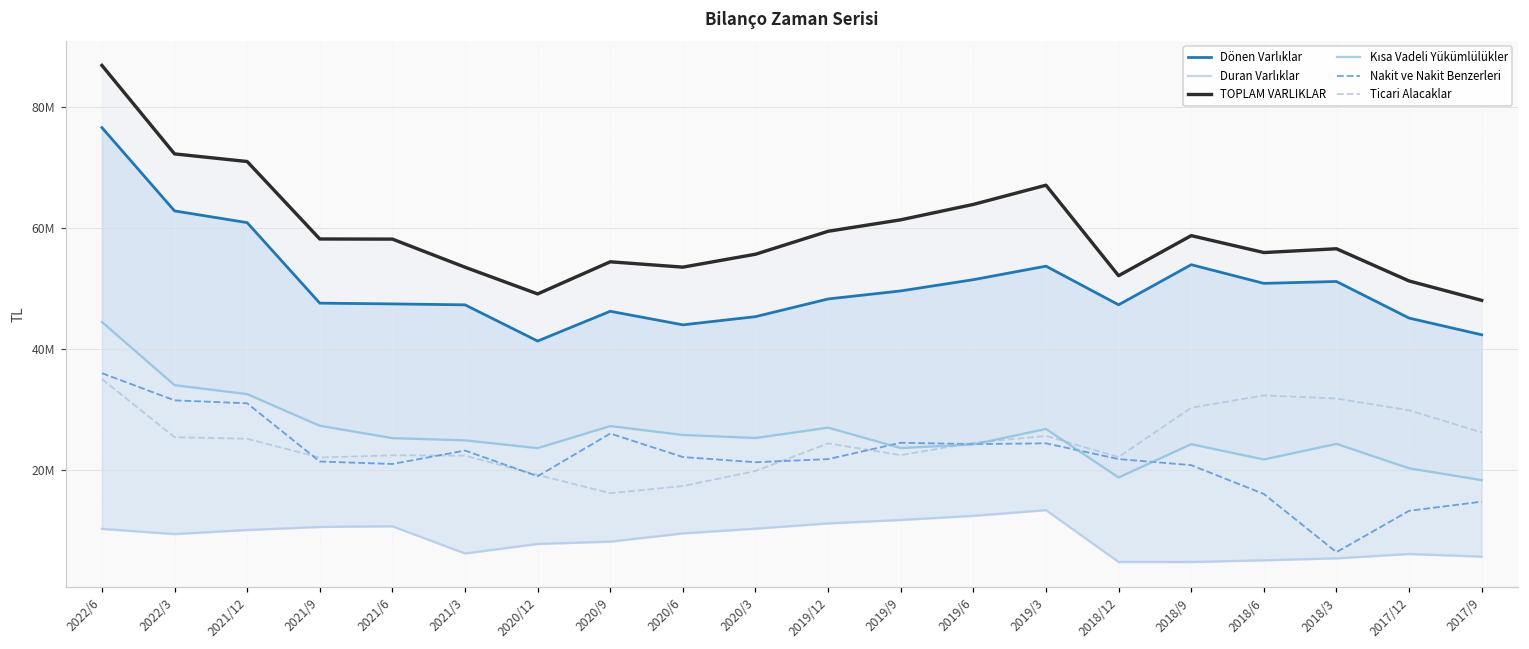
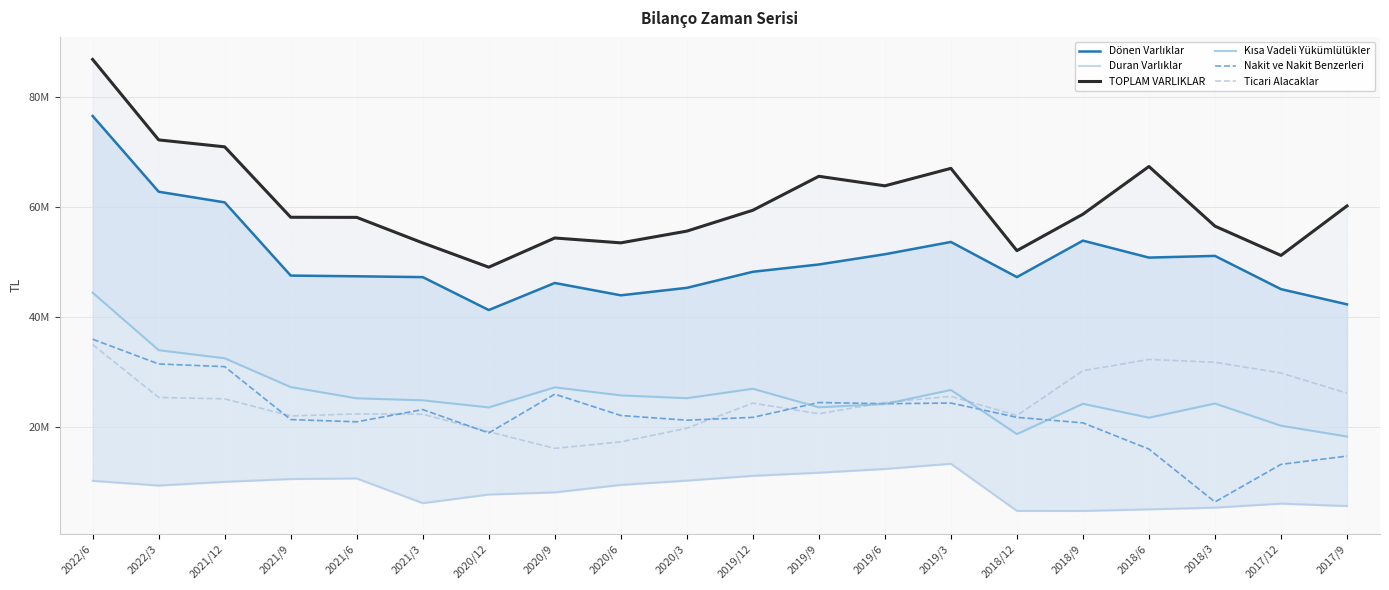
TOPLAM VARLIKLAR, 2019/9: 61000000 -> 66000000
TOPLAM VARLIKLAR, 2018/6: 56000000 -> 67000000
TOPLAM VARLIKLAR, 2017/9: 48000000 -> 60000000
